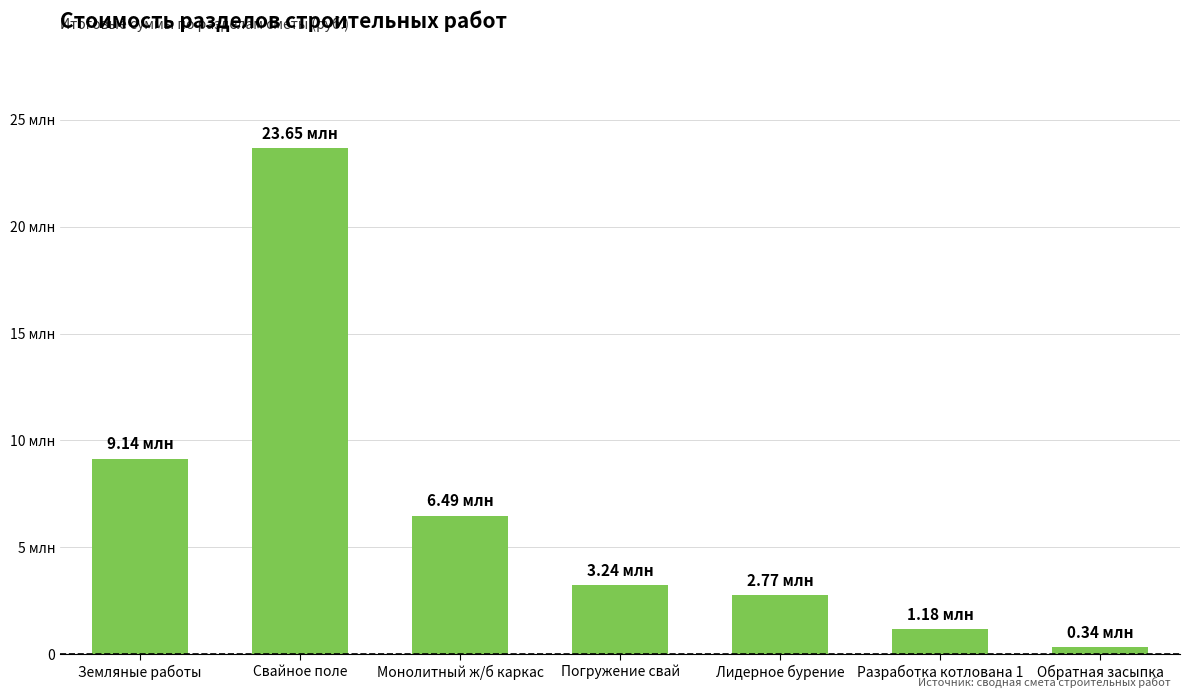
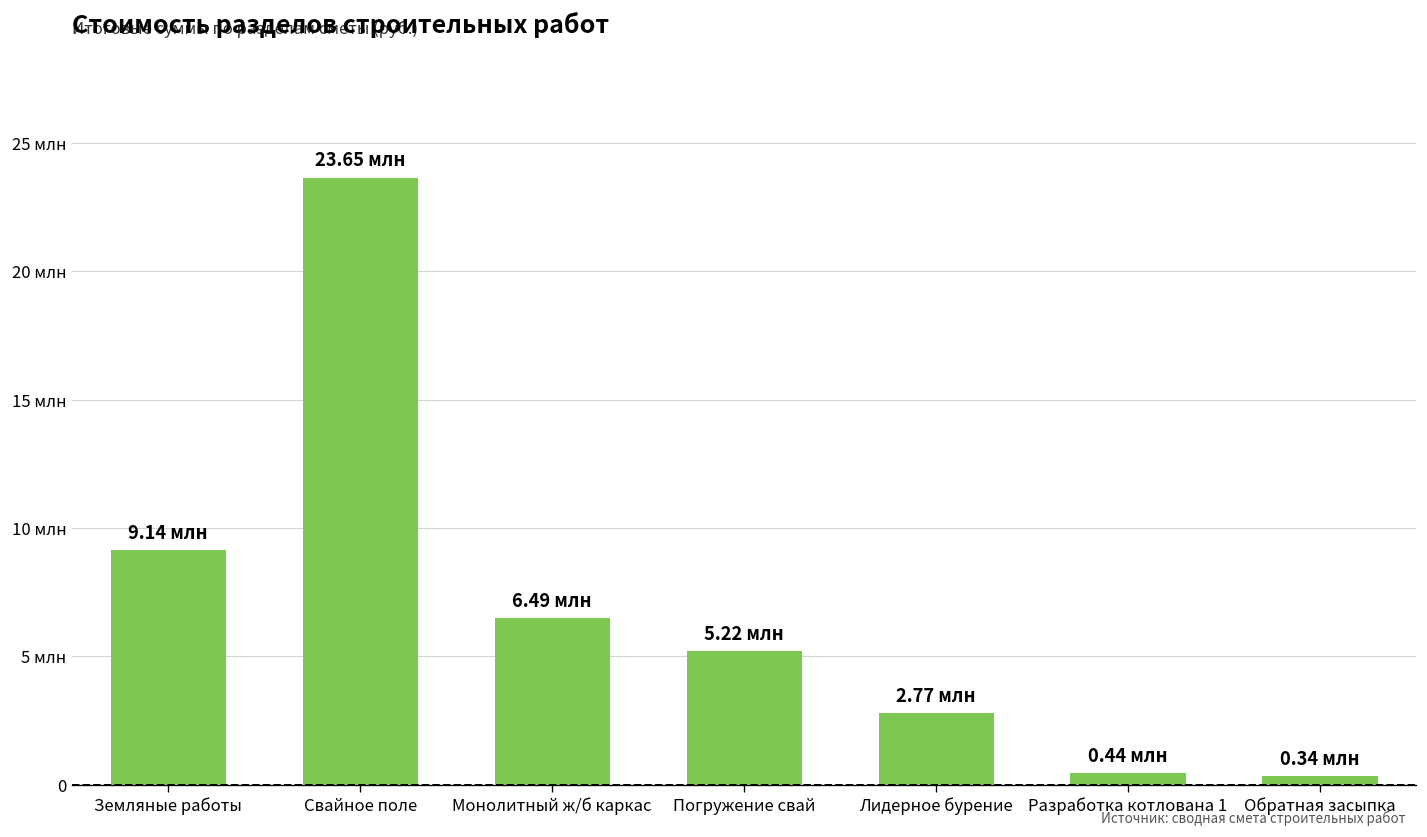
Погружение свай: 3.24 -> 5.22
Разработка котлована 1: 1.18 -> 0.44
